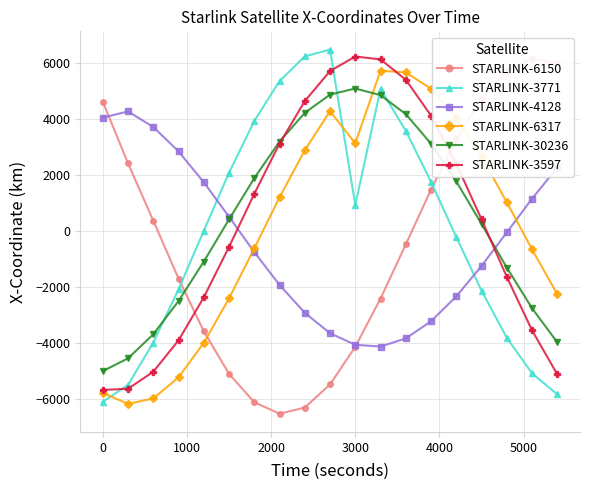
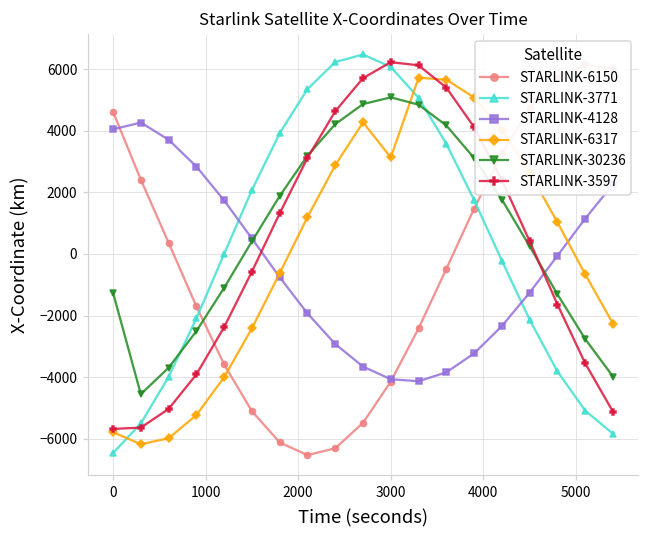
STARLINK-3771, 0: -6100 -> -6500
STARLINK-30236, 0: -5000 -> -1300
STARLINK-3771, 3000: 900 -> 6100
